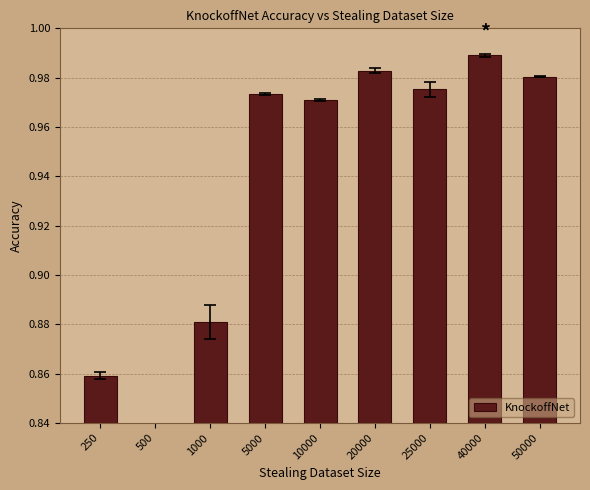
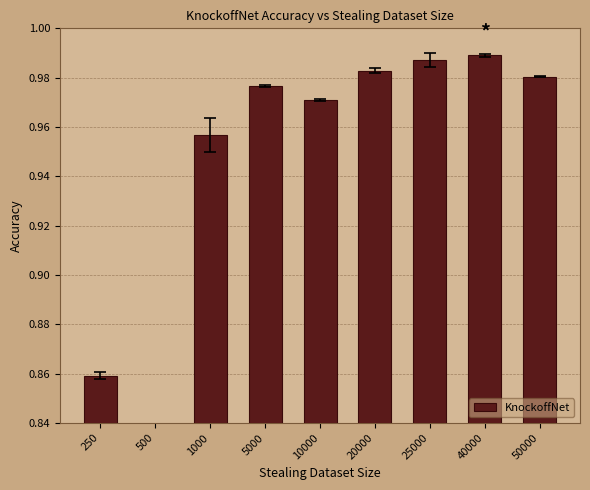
KnockoffNet, 1000: 0.881 -> 0.957
KnockoffNet, 5000: 0.973 -> 0.977
KnockoffNet, 25000: 0.975 -> 0.987
